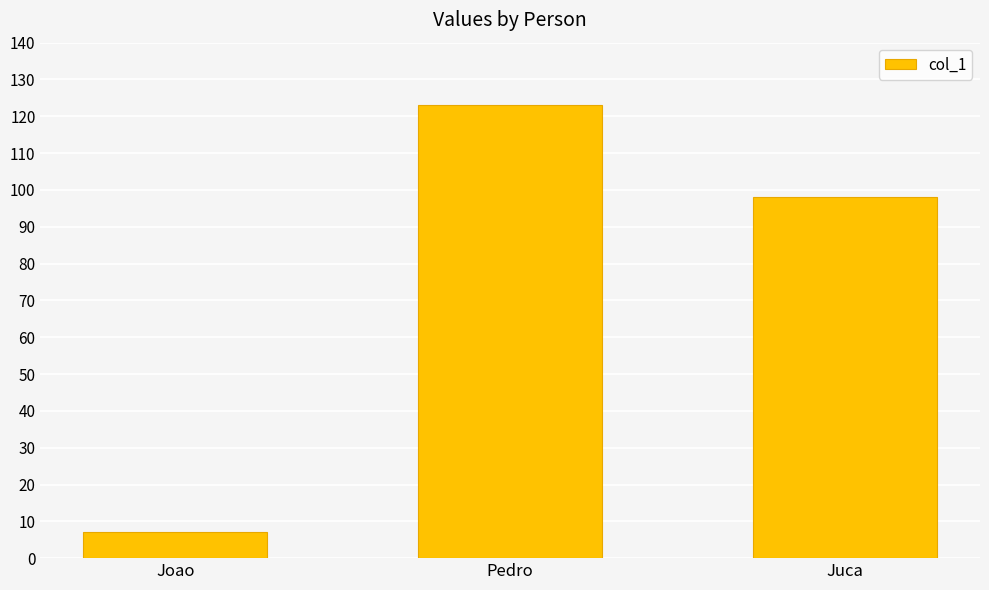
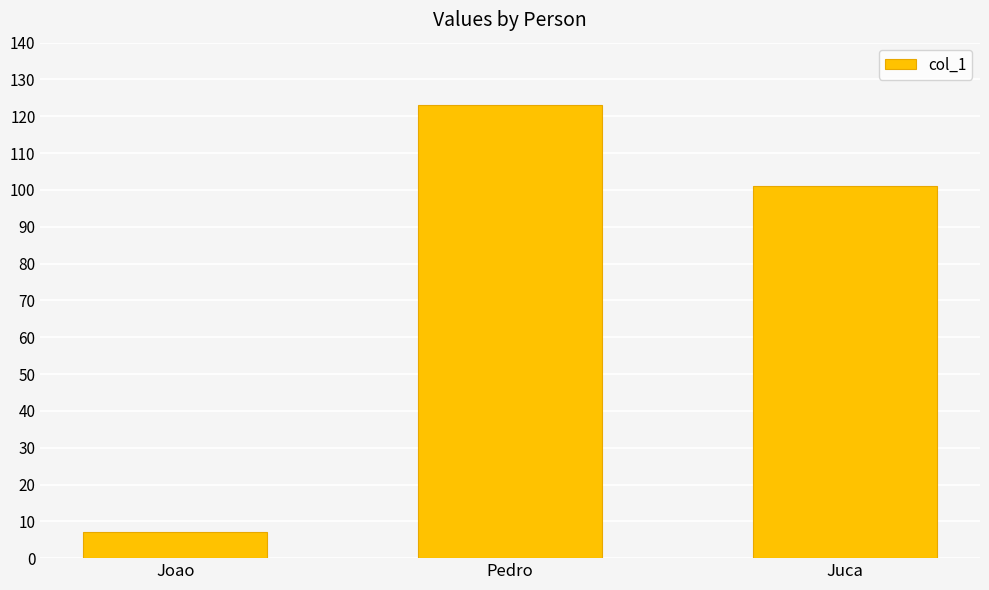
Juca: 98 -> 101
